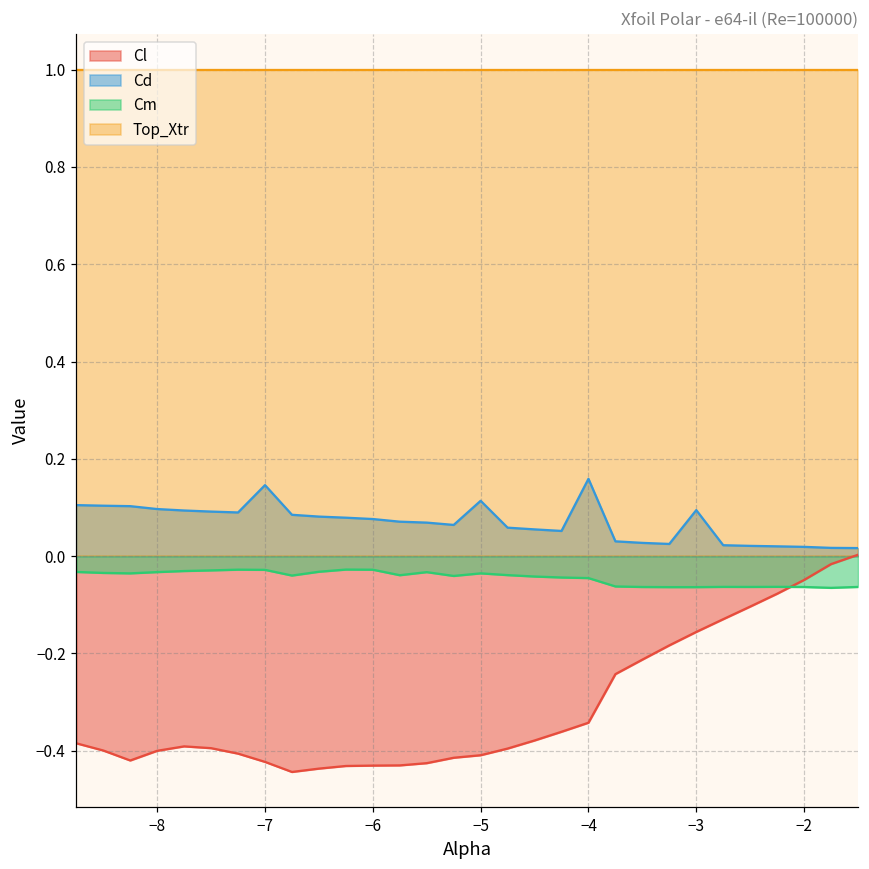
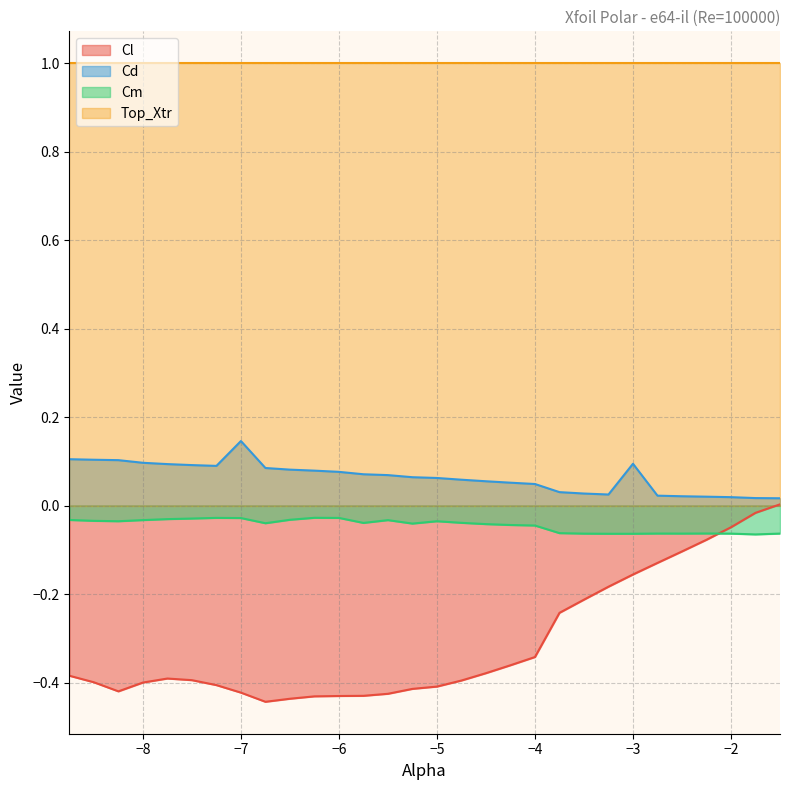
Cd, −5: 0.11 -> 0.06
Cd, −4: 0.16 -> 0.05
